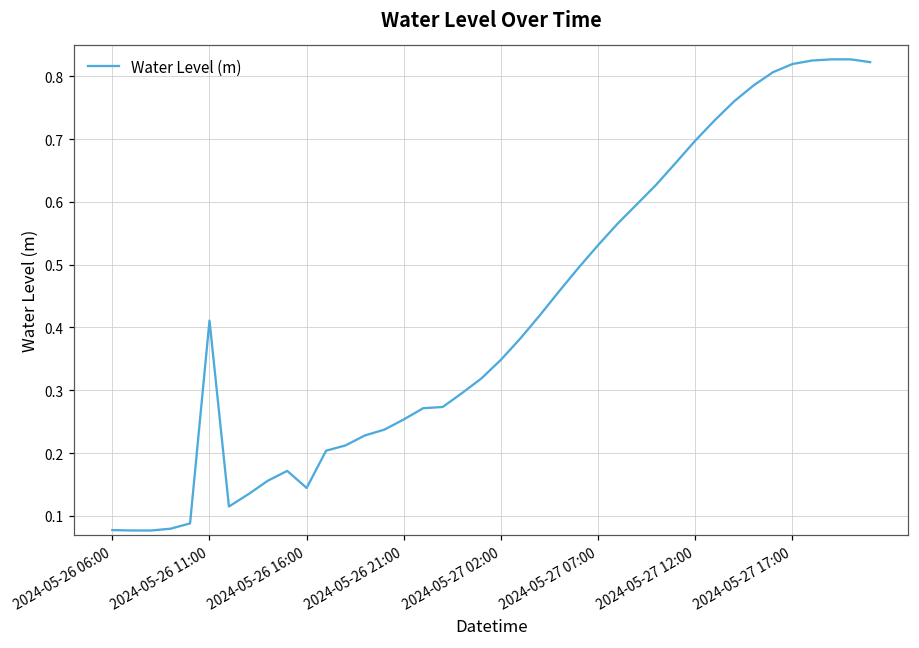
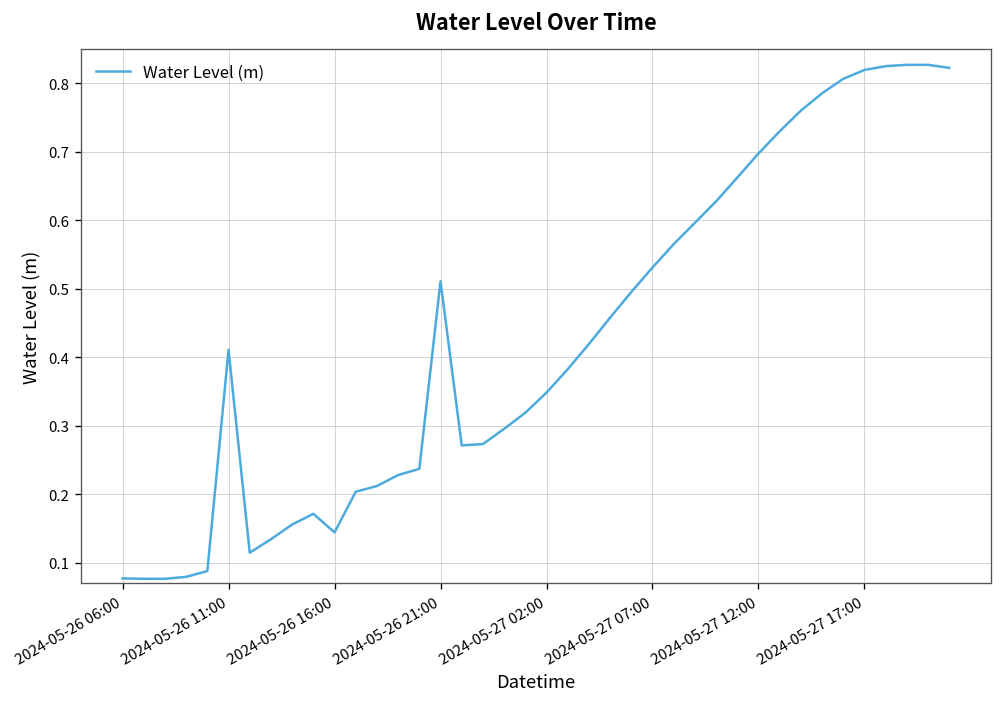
2024-05-26 21:00: 0.25 -> 0.51
